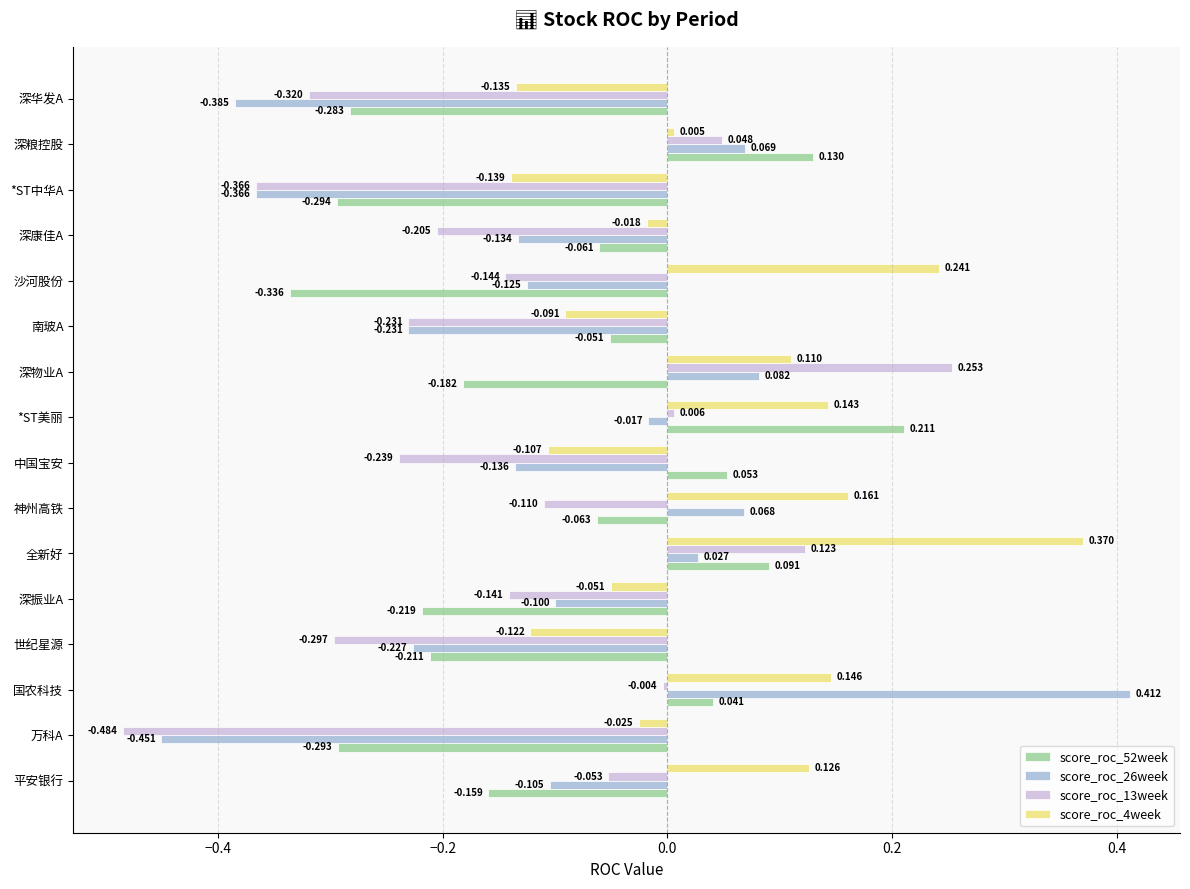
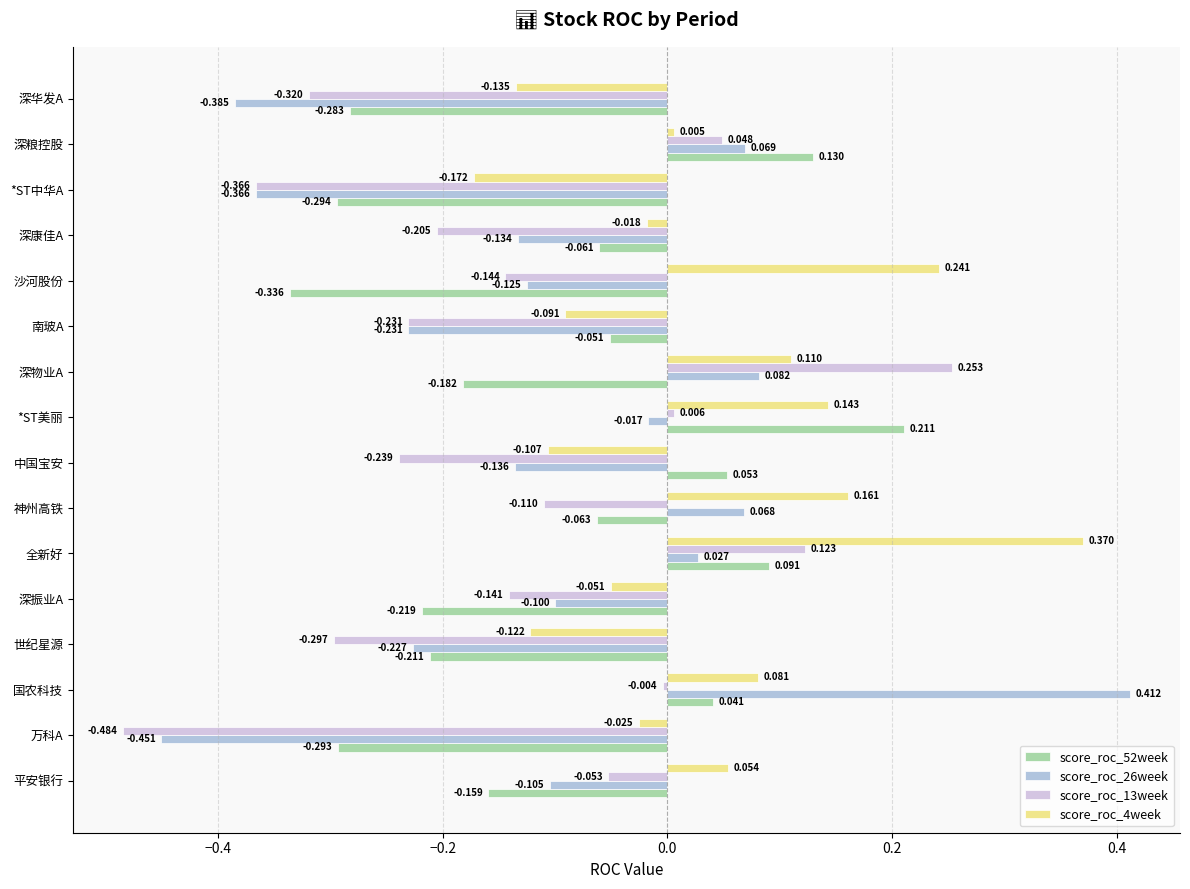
score_roc_4week, *ST中华A: -0.139 -> -0.172
score_roc_4week, 国农科技: 0.146 -> 0.081
score_roc_4week, 平安银行: 0.126 -> 0.054
